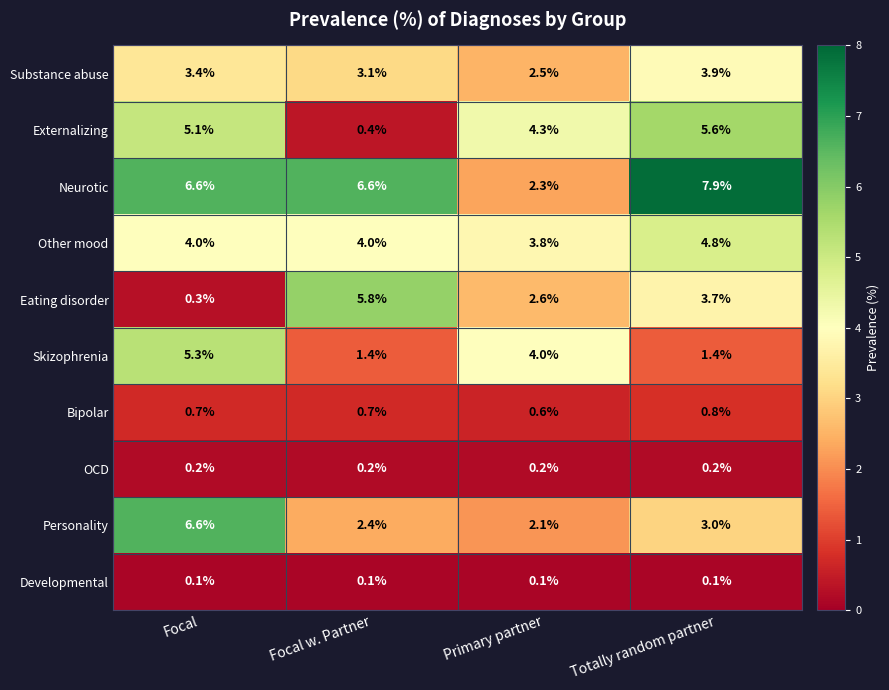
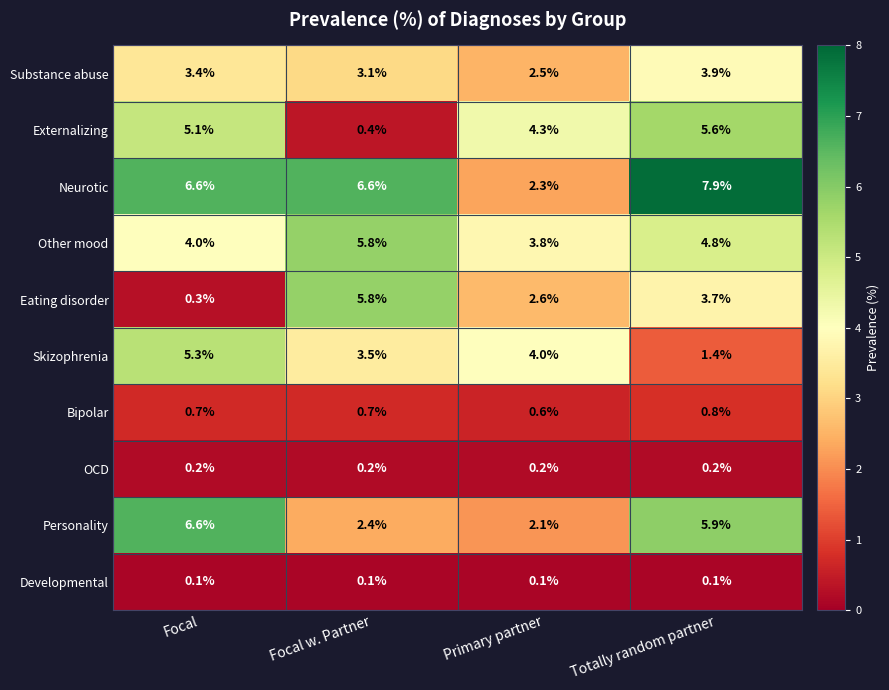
Other mood, Focal w. Partner: 4.0% -> 5.8%
Skizophrenia, Focal w. Partner: 1.4% -> 3.5%
Personality, Totally random partner: 3.0% -> 5.9%
